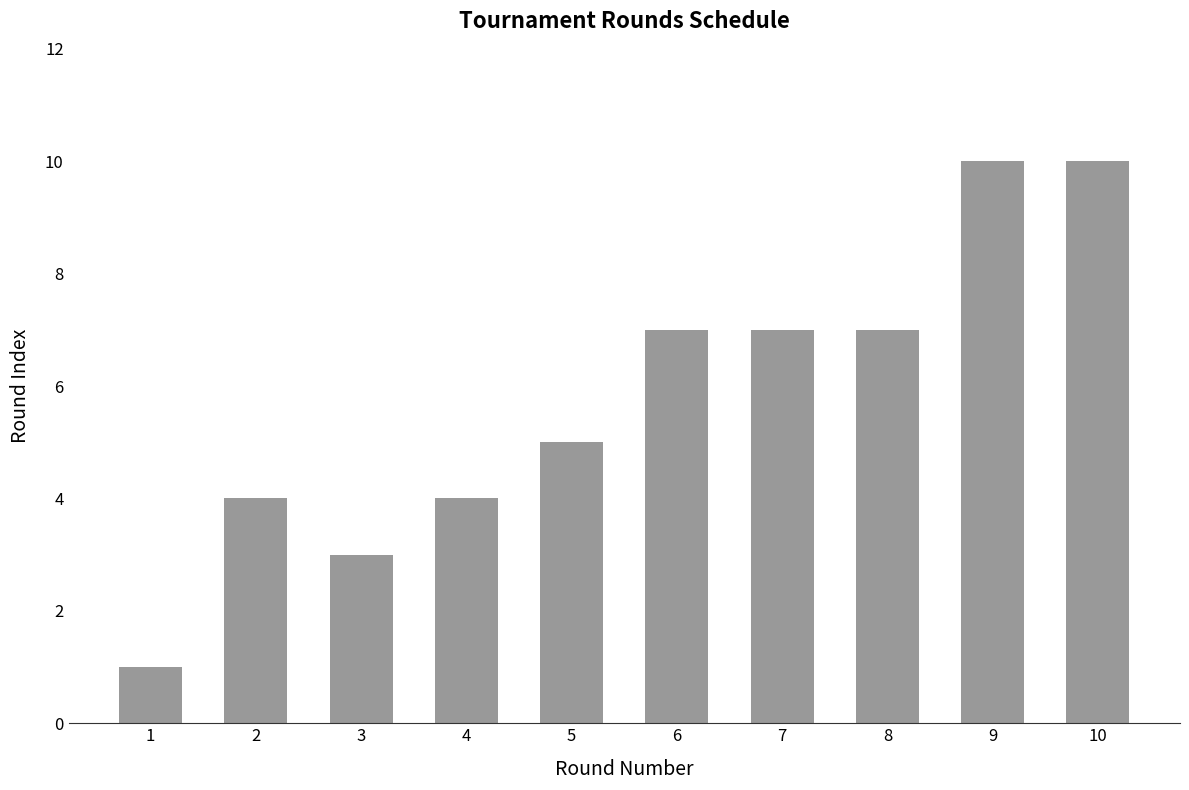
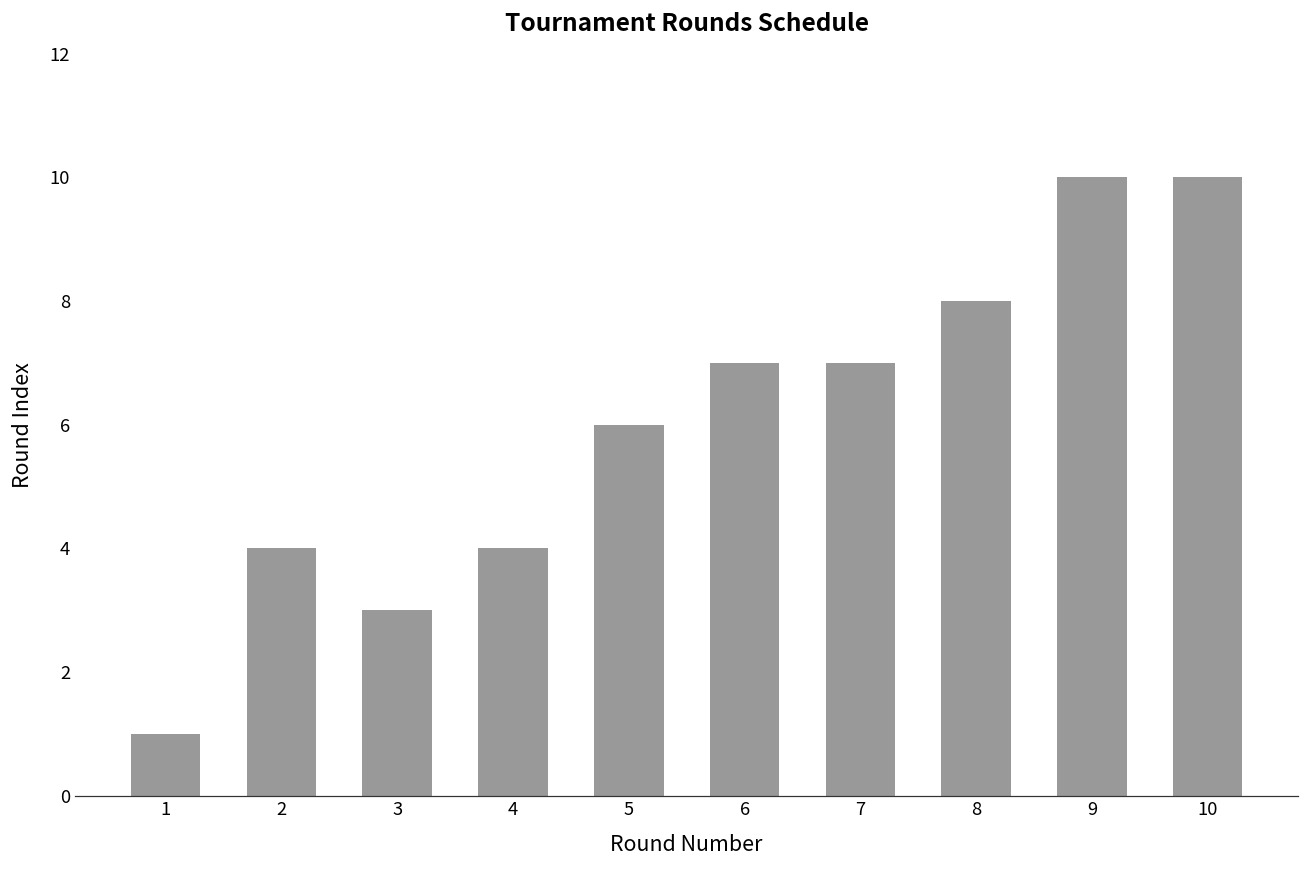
5: 5 -> 6
8: 7 -> 8
